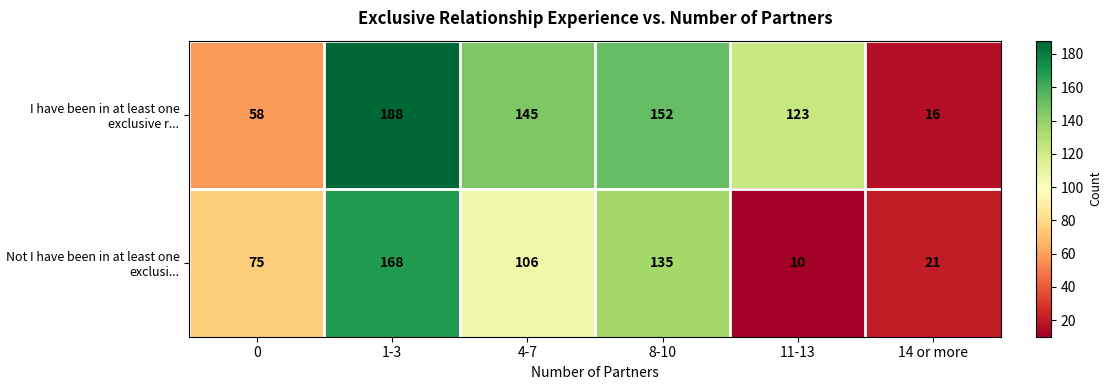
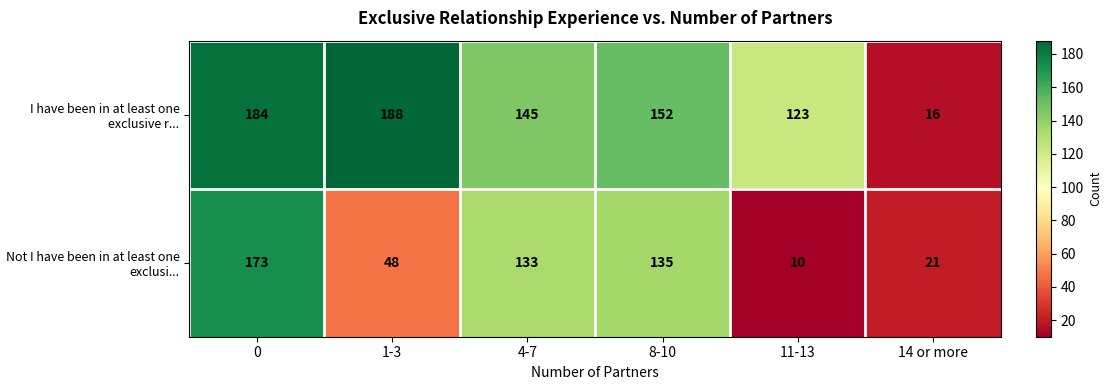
I have been in at least one exclusive r..., 0: 58 -> 184
Not I have been in at least one exclusi..., 0: 75 -> 173
Not I have been in at least one exclusi..., 1-3: 168 -> 48
Not I have been in at least one exclusi..., 4-7: 106 -> 133
